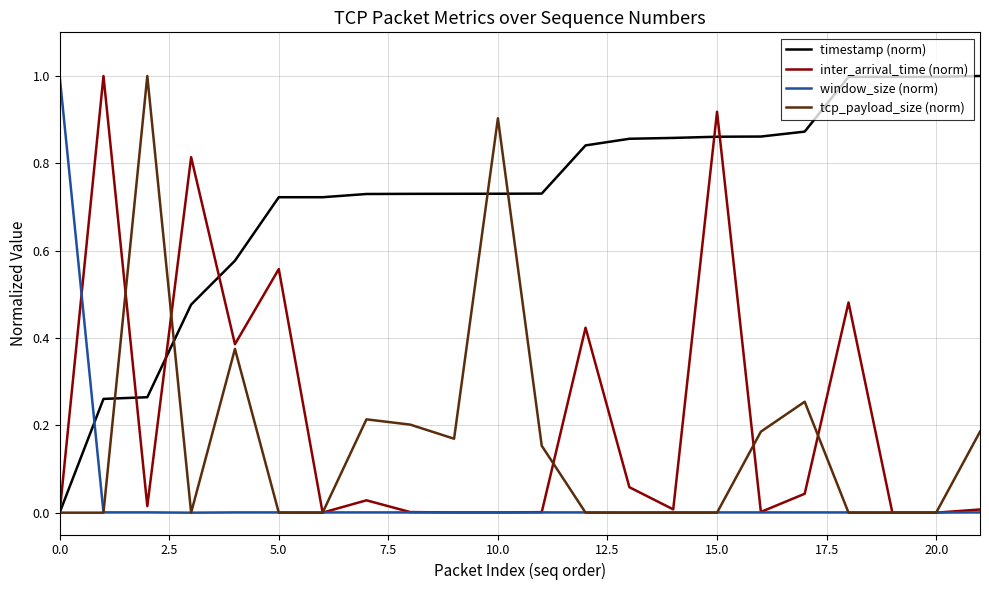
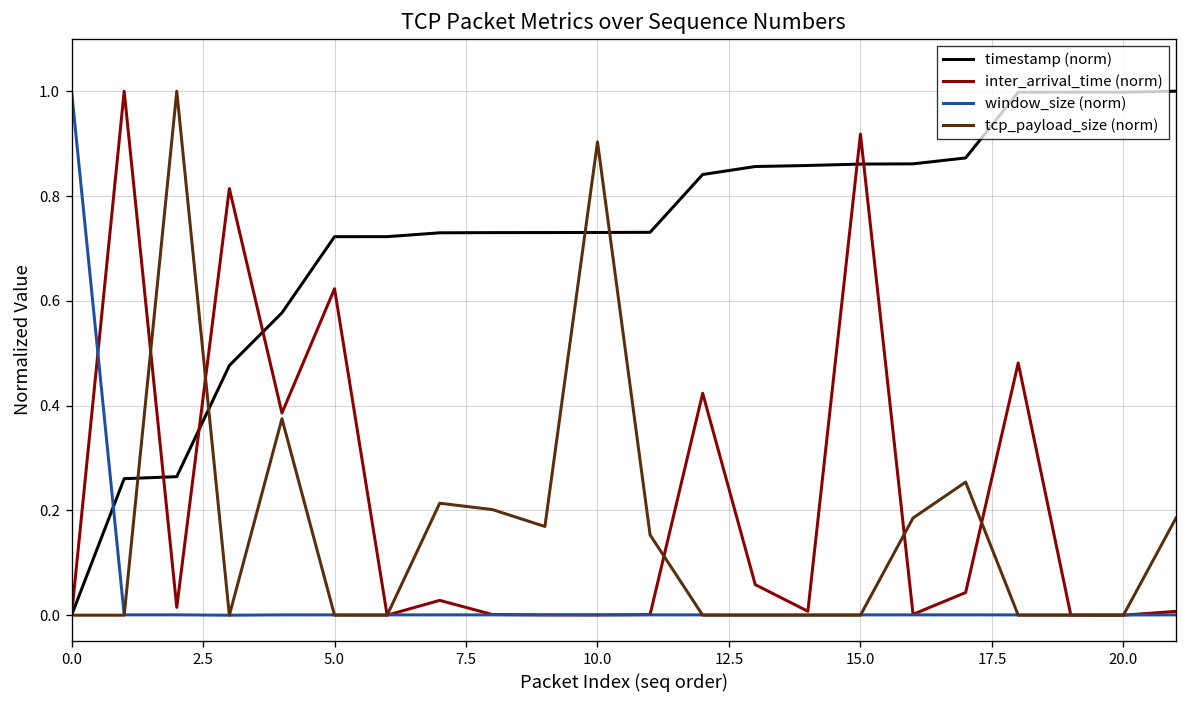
inter_arrival_time (norm), 5.0: 0.56 -> 0.62
